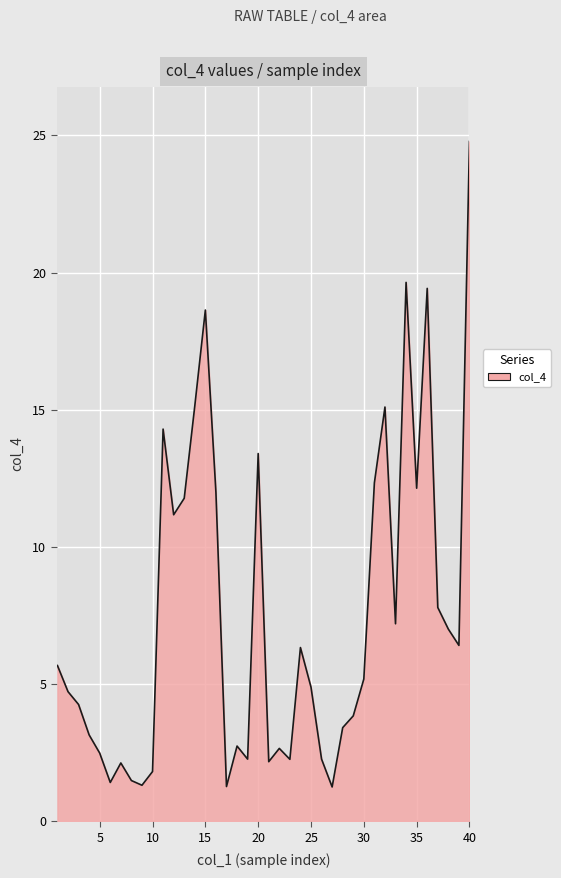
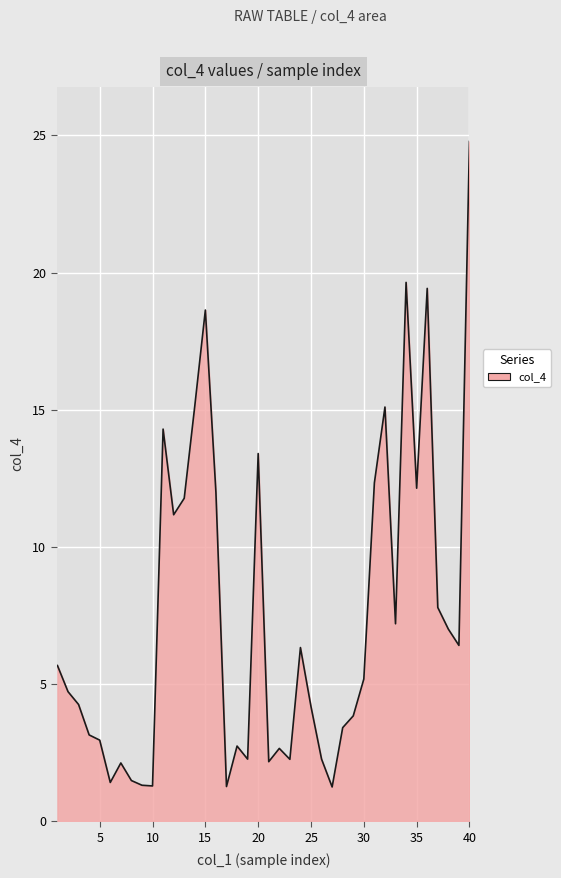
5: 2.5 -> 2.9
10: 1.8 -> 1.3
25: 4.9 -> 4.2
